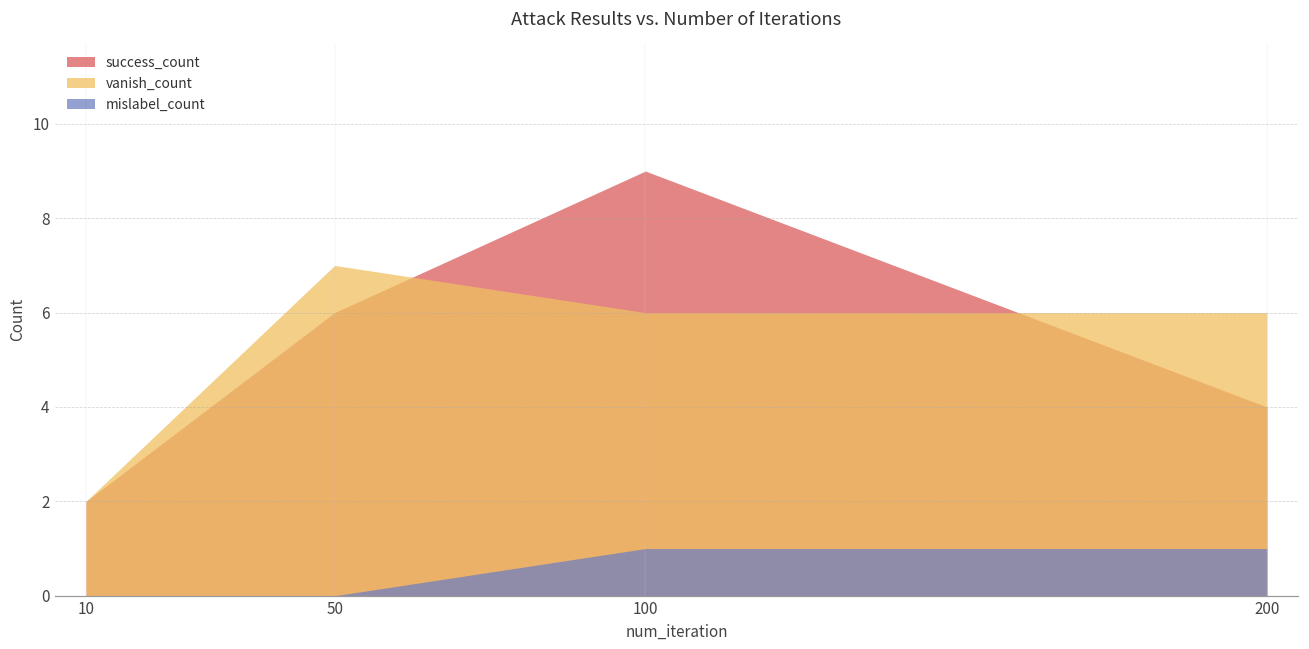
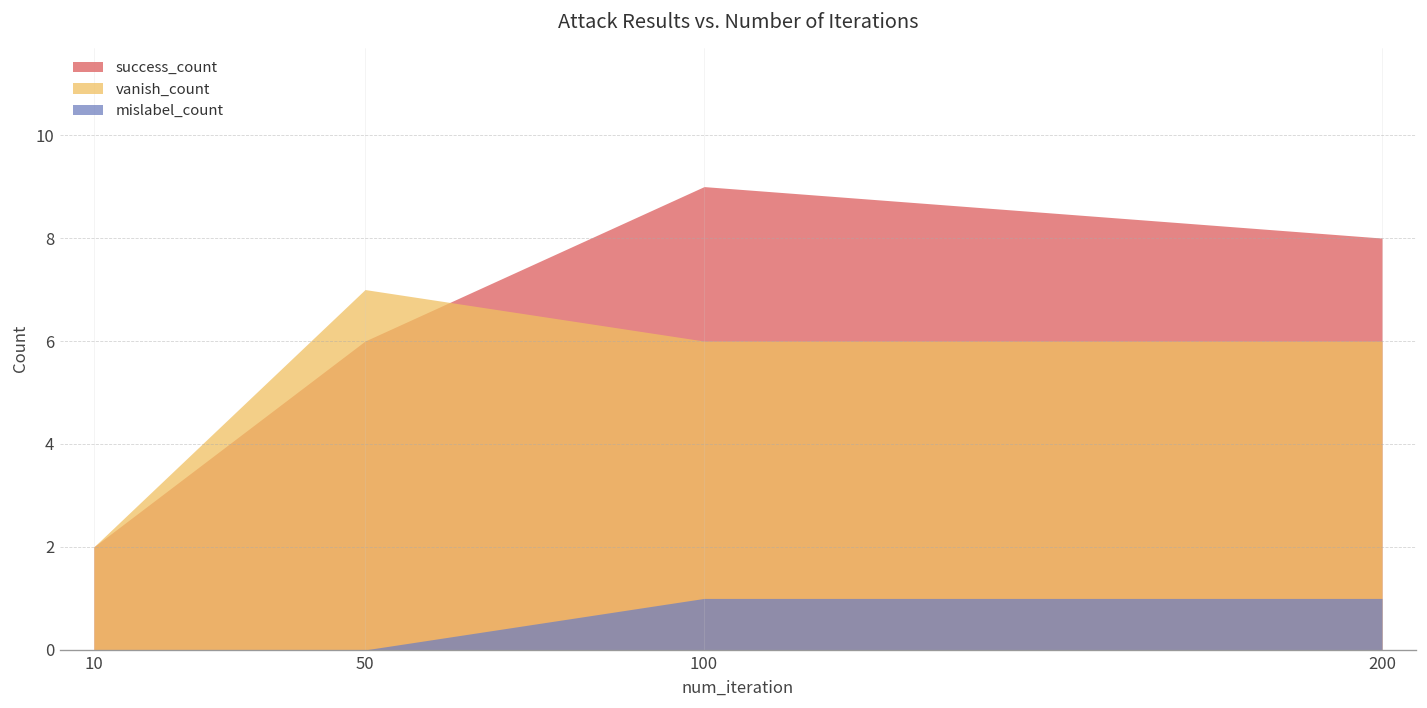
success_count, 200: 4 -> 8
